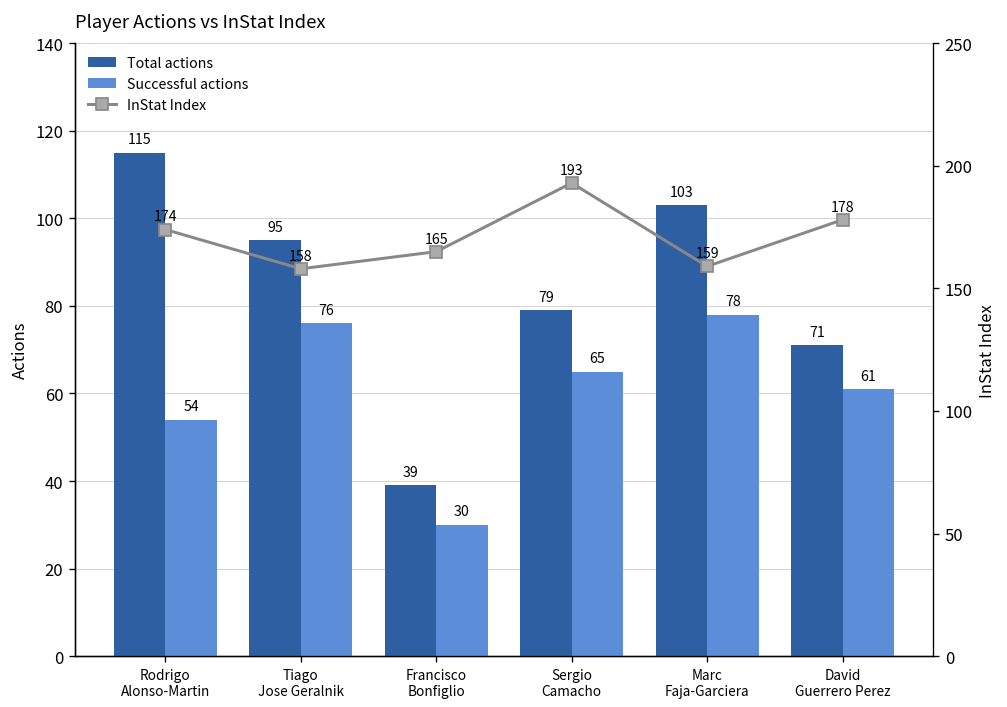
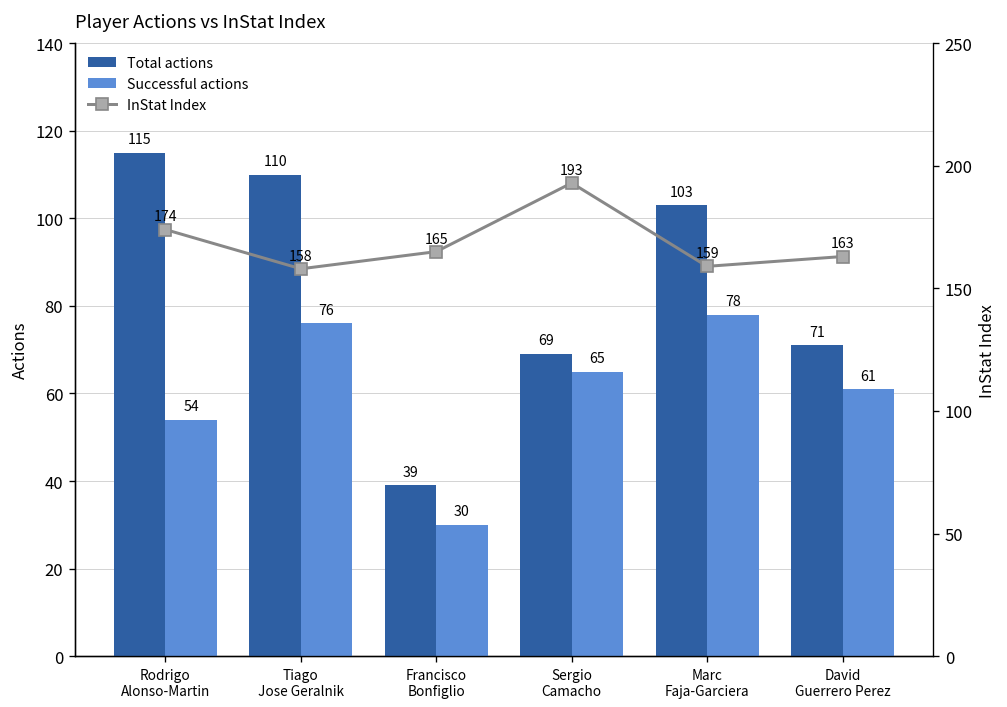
Total actions, Tiago Jose Geralnik: 95 -> 110
Total actions, Sergio Camacho: 79 -> 69
InStat Index, David Guerrero Perez: 178 -> 163
